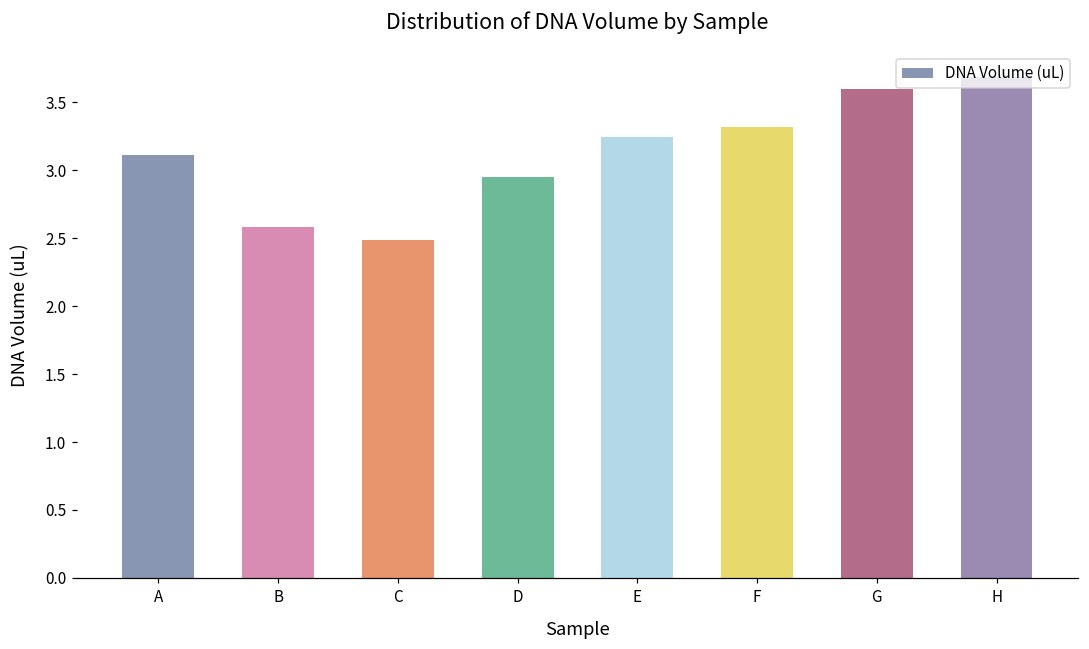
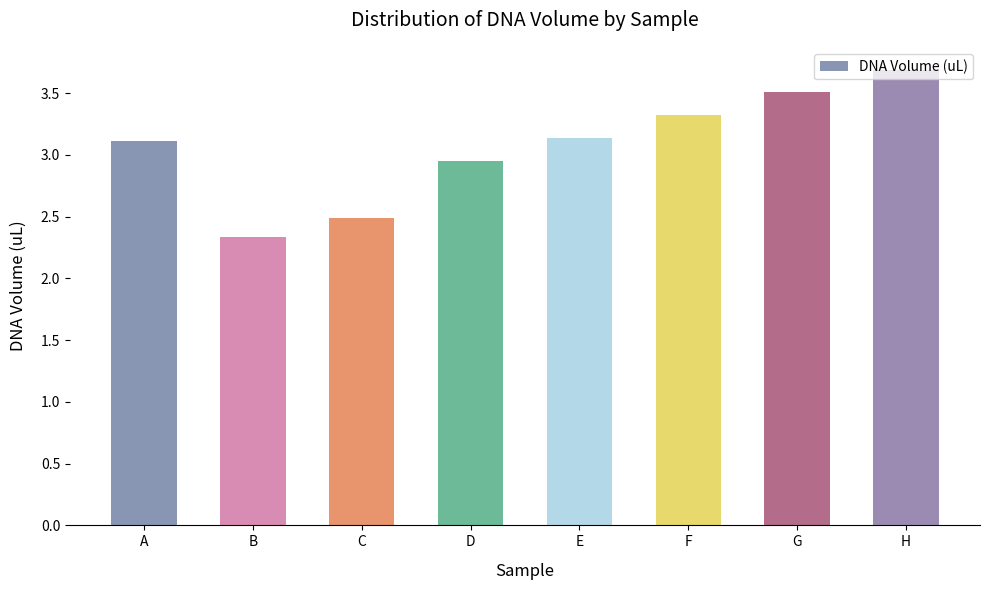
B: 2.58 -> 2.34
E: 3.25 -> 3.14
G: 3.60 -> 3.51
